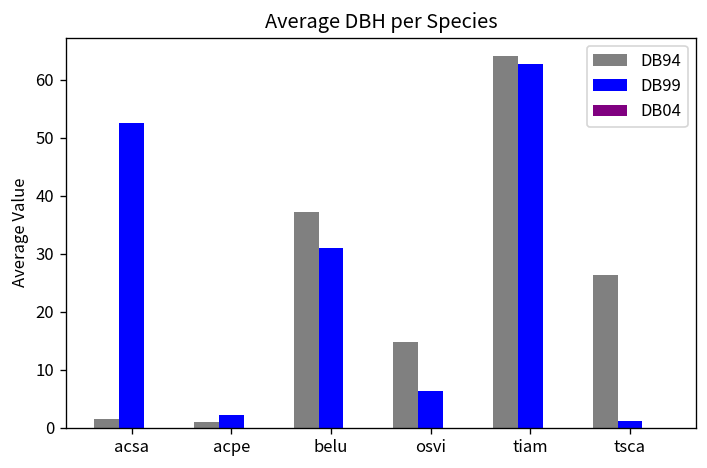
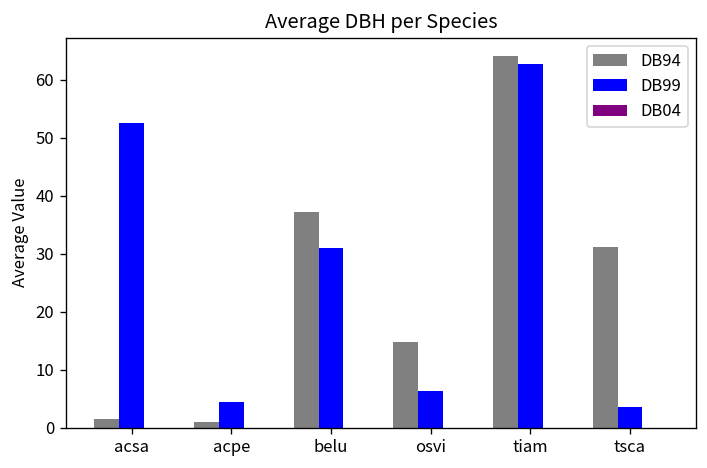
DB99, acpe: 2 -> 4
DB94, tsca: 26 -> 31
DB99, tsca: 1 -> 4
